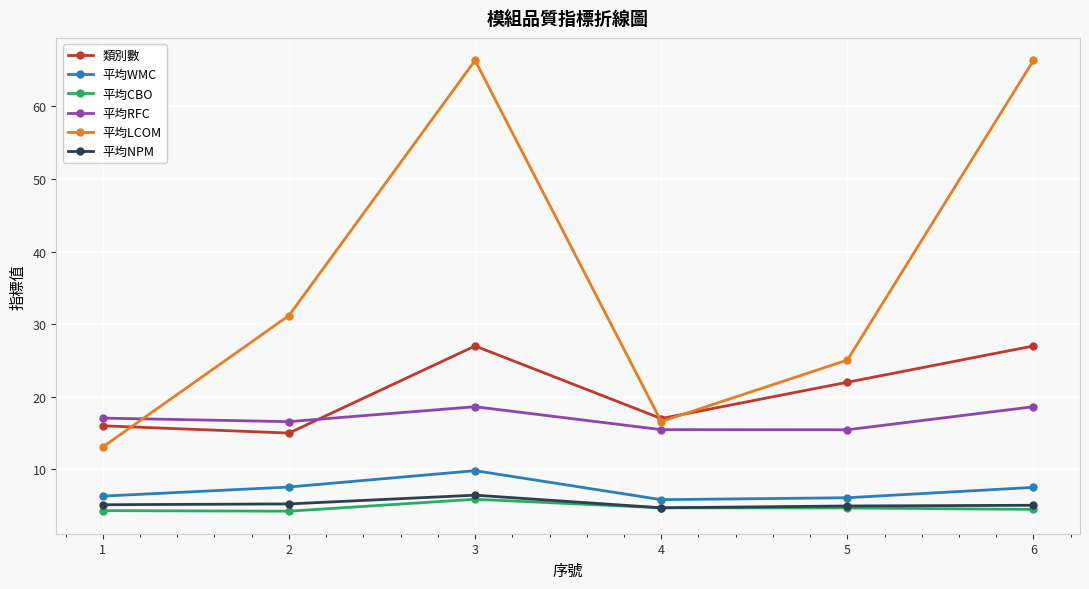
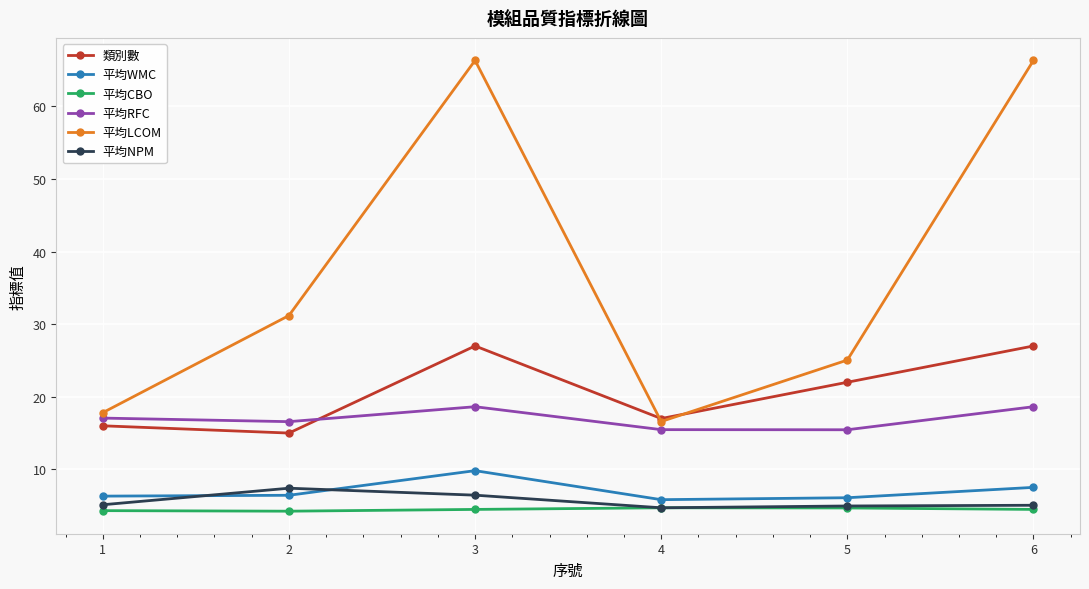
平均LCOM, 1: 13 -> 18
平均WMC, 2: 8 -> 6
平均NPM, 2: 5 -> 7
平均CBO, 3: 6 -> 4
